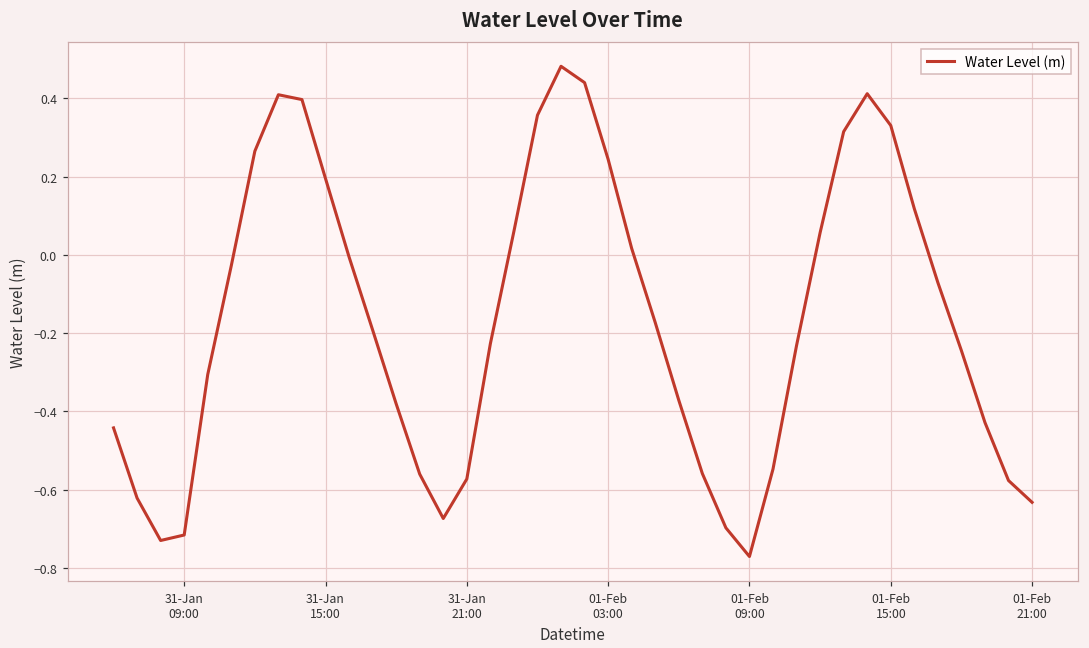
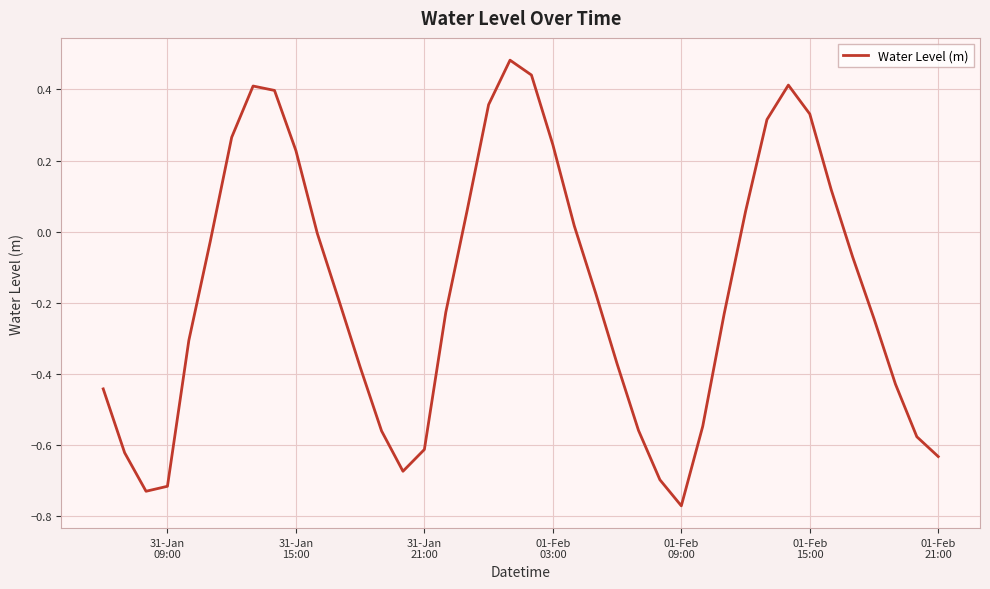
31-Jan 15:00: 0.20 -> 0.23
31-Jan 21:00: -0.57 -> -0.61
